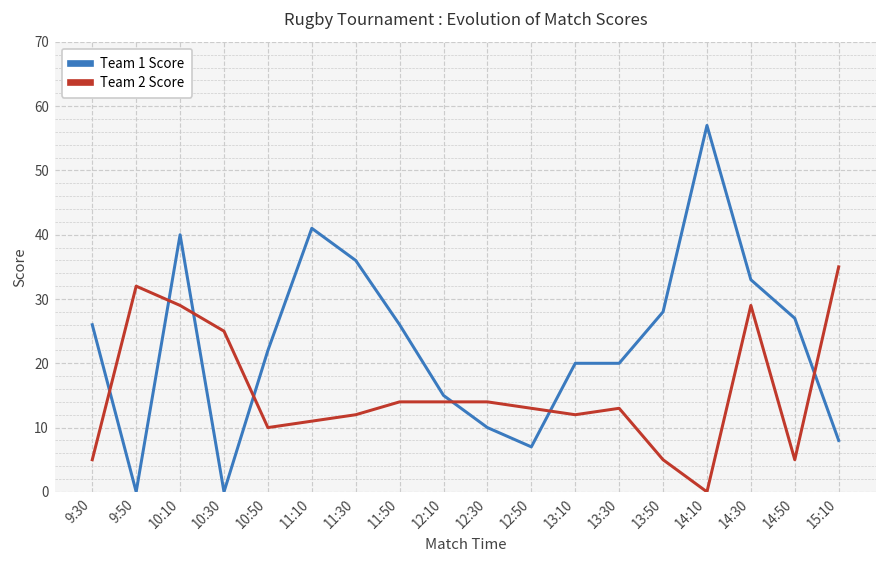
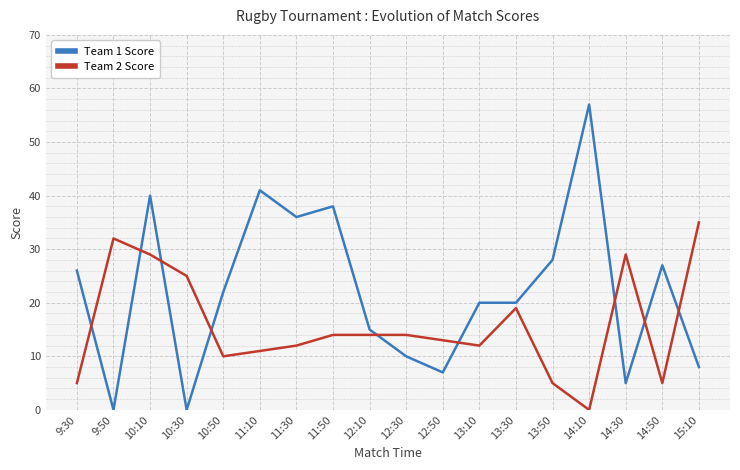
Team 1 Score, 11:50: 26 -> 38
Team 2 Score, 13:30: 13 -> 19
Team 1 Score, 14:30: 33 -> 5
